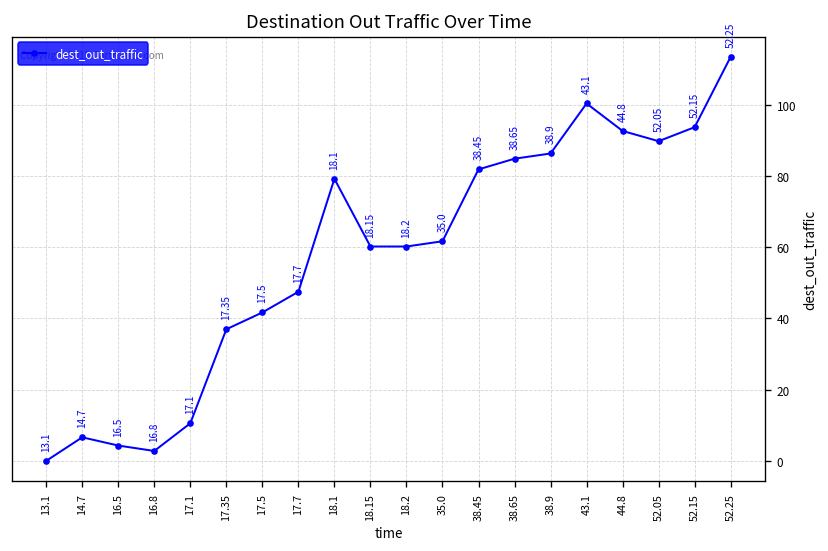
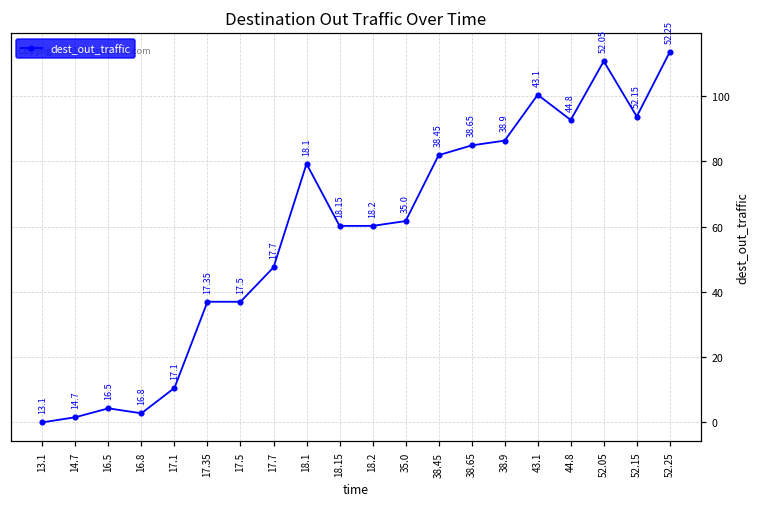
14.7: 7 -> 2
17.5: 42 -> 37
52.05: 90 -> 111
